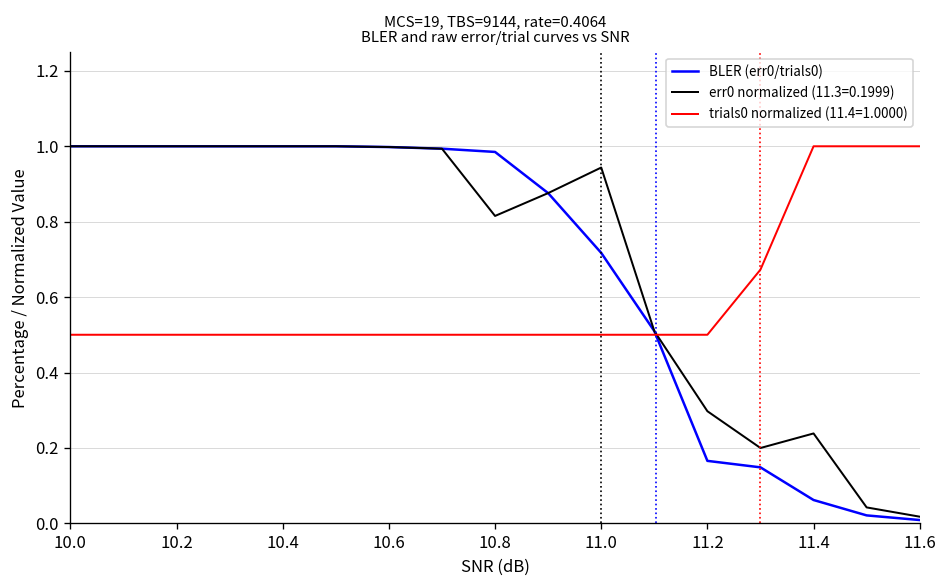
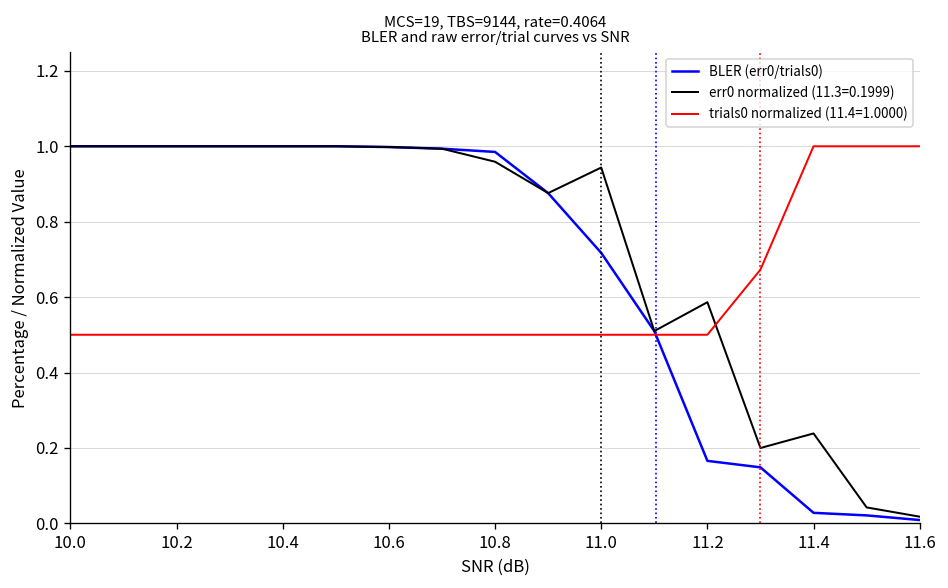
err0 normalized (11.3=0.1999), 10.8: 0.82 -> 0.96
err0 normalized (11.3=0.1999), 11.2: 0.30 -> 0.59
BLER (err0/trials0), 11.4: 0.06 -> 0.03
